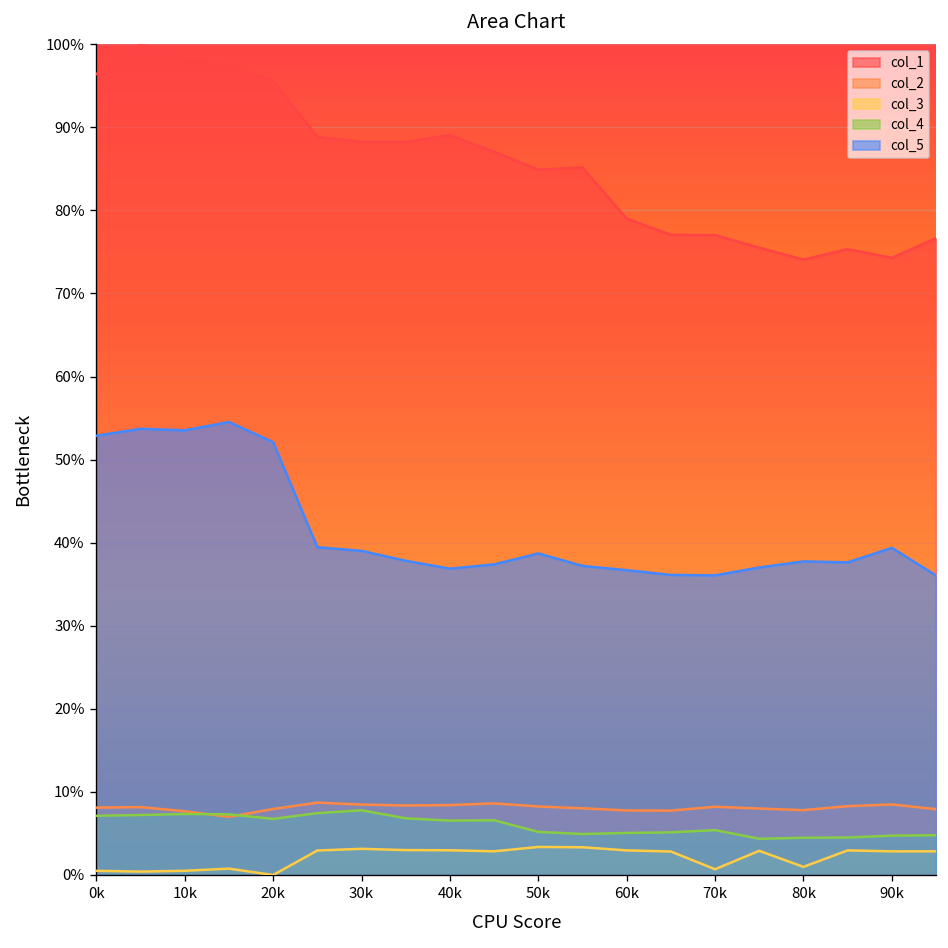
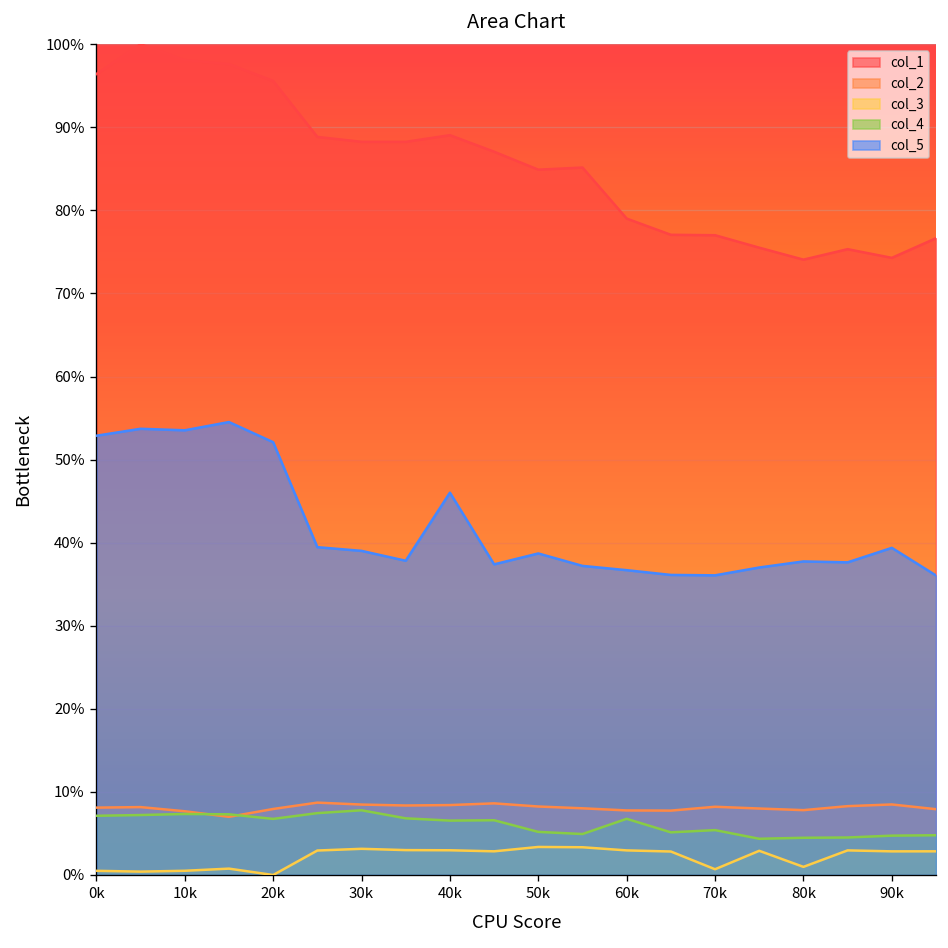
col_5, 40k: 37% -> 46%
col_4, 60k: 5% -> 7%
